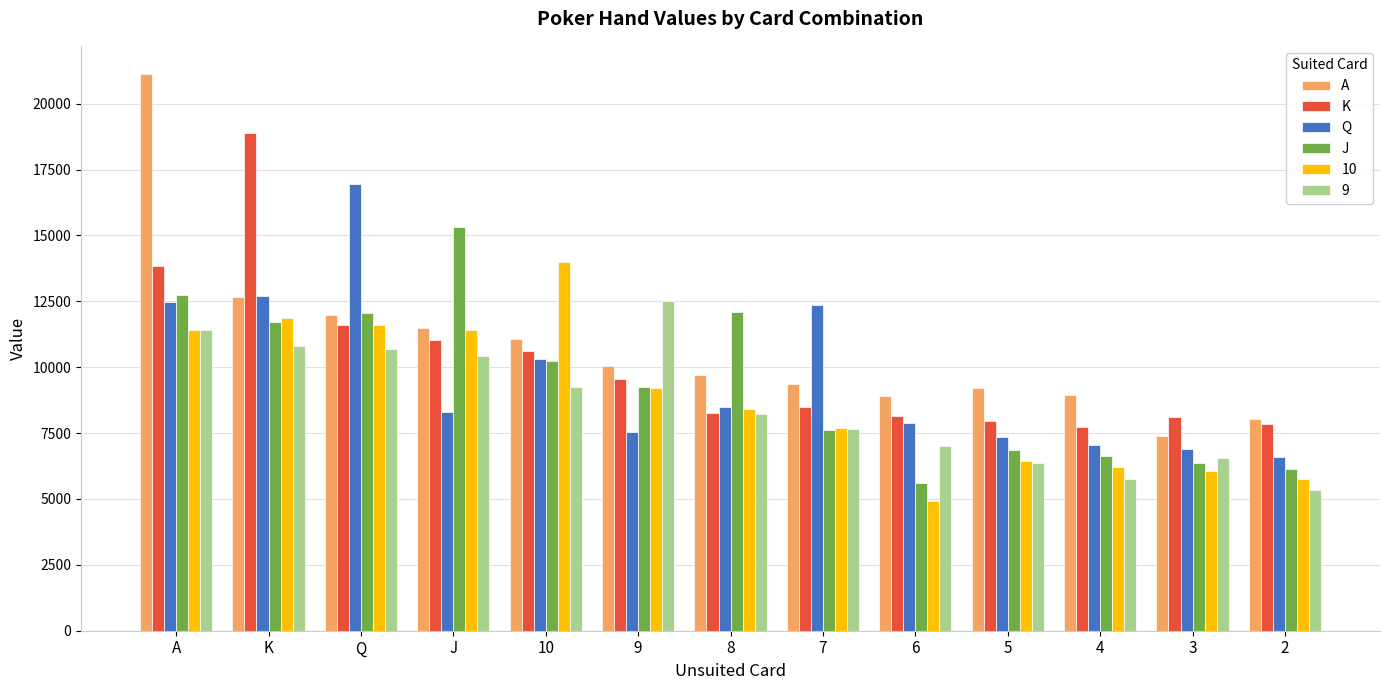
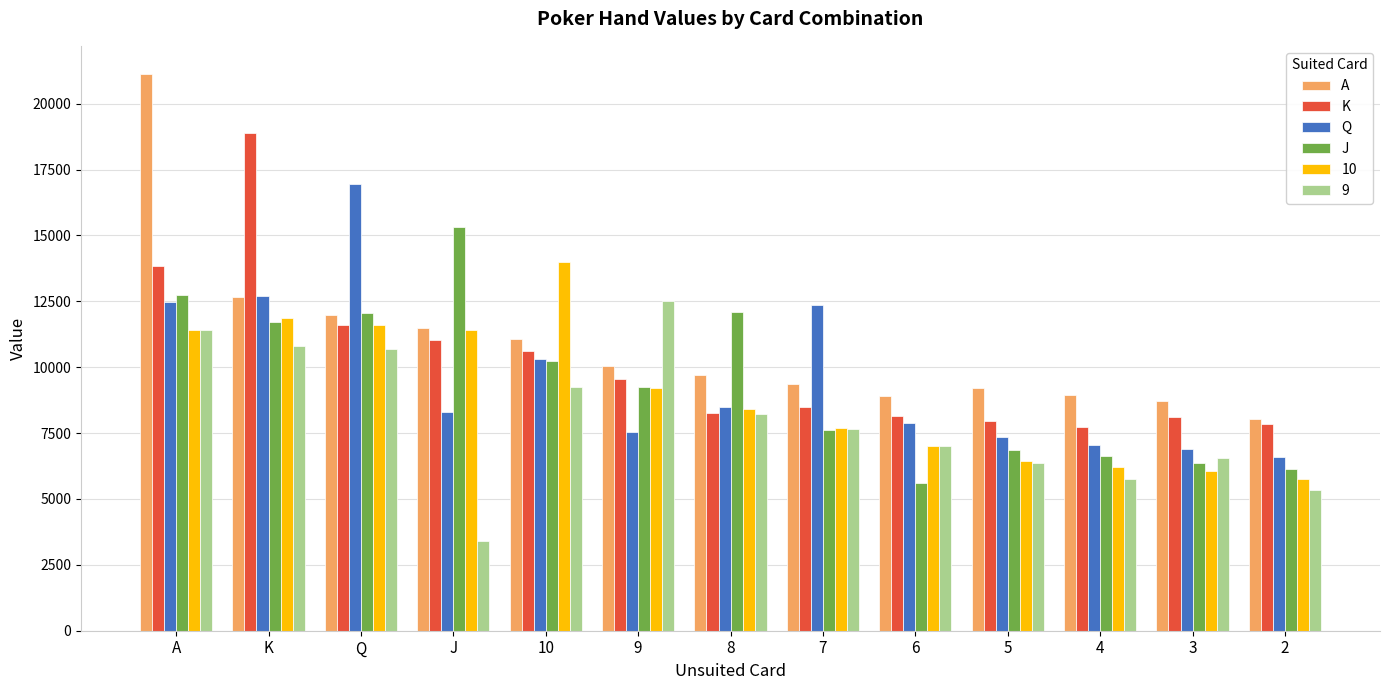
9, J: 10400 -> 3400
10, 6: 4900 -> 7000
A, 3: 7400 -> 8700
